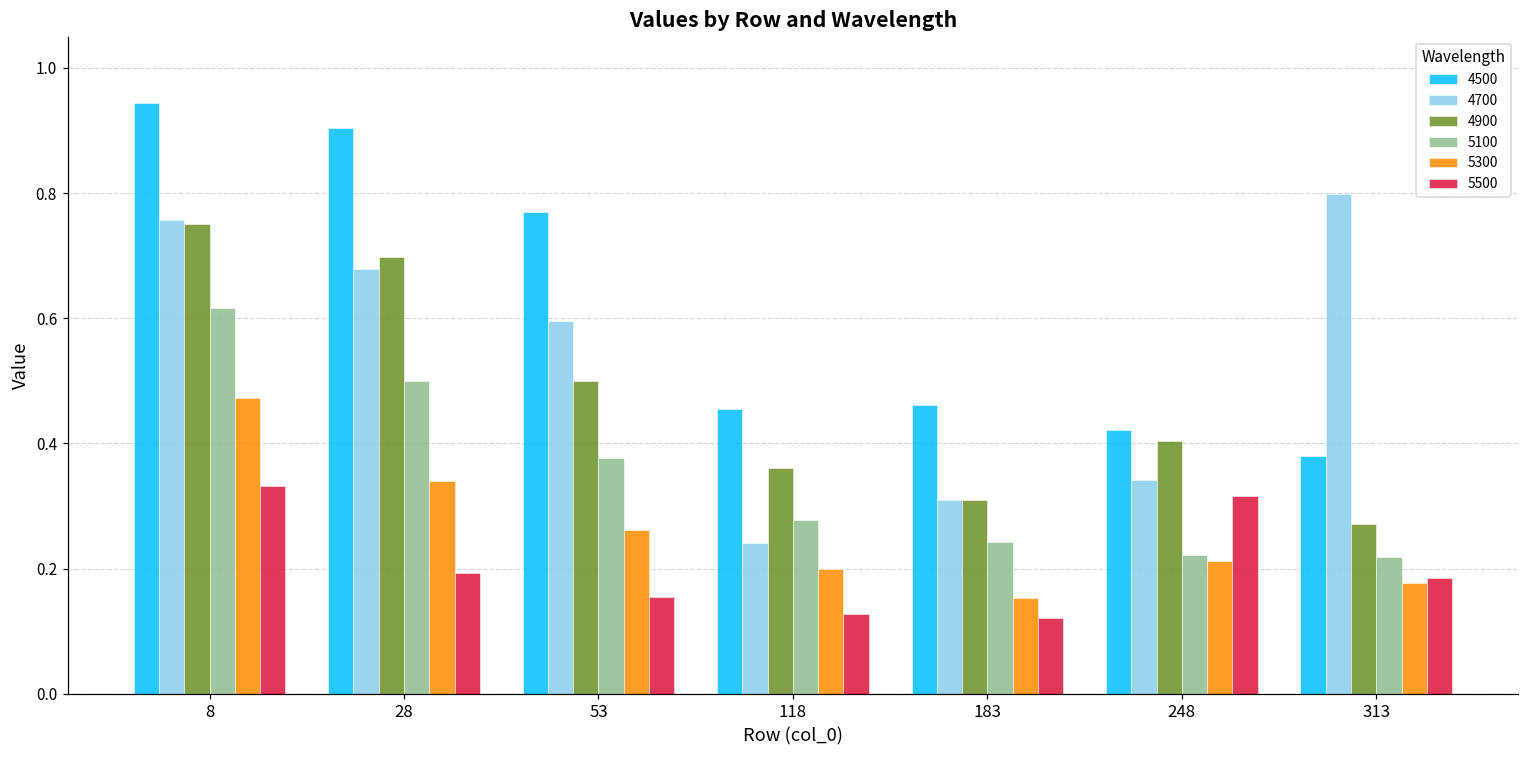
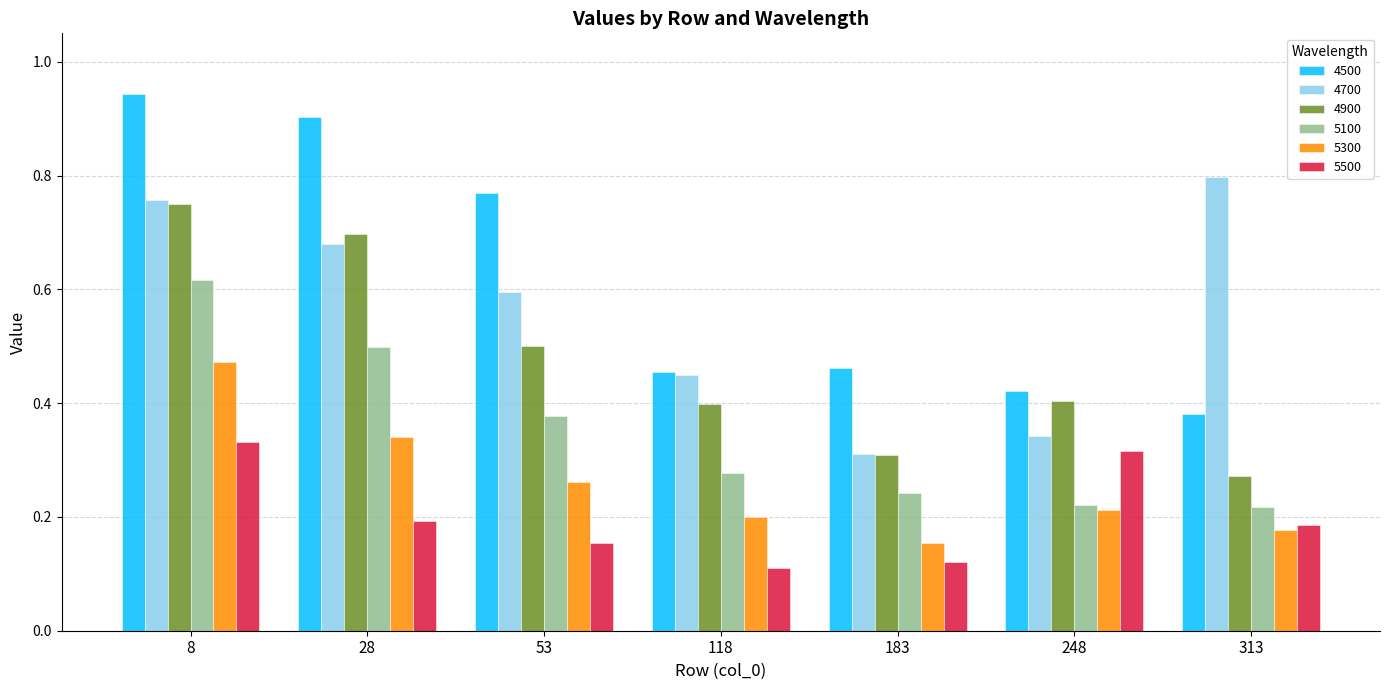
4700, 118: 0.24 -> 0.45
4900, 118: 0.36 -> 0.40
5500, 118: 0.13 -> 0.11
